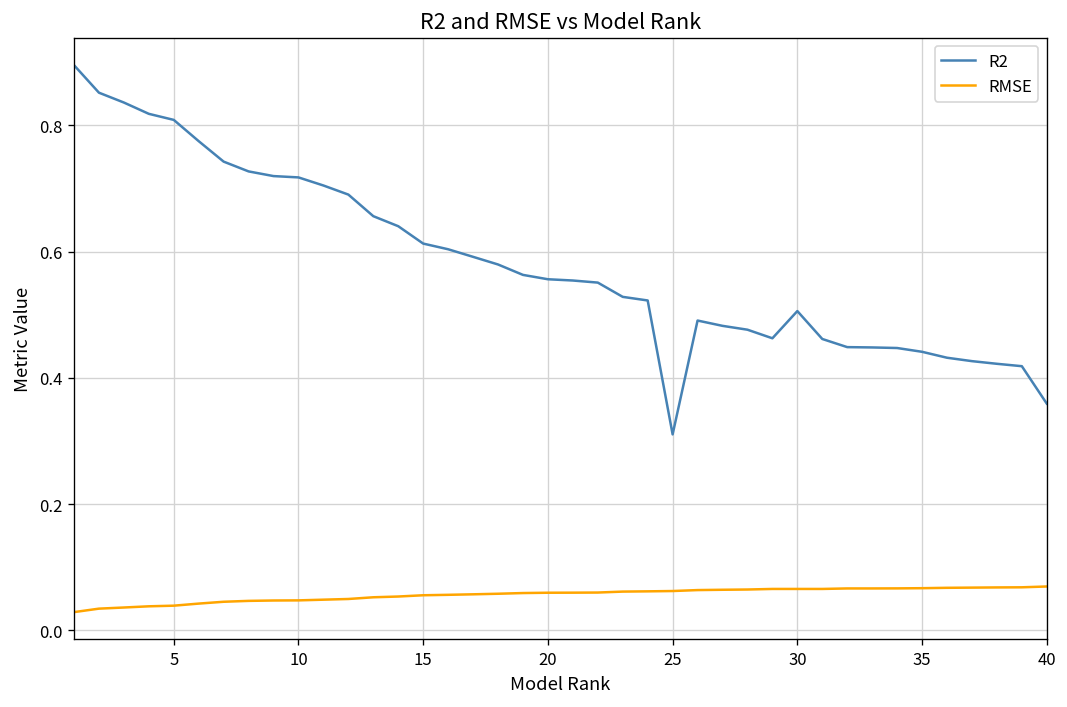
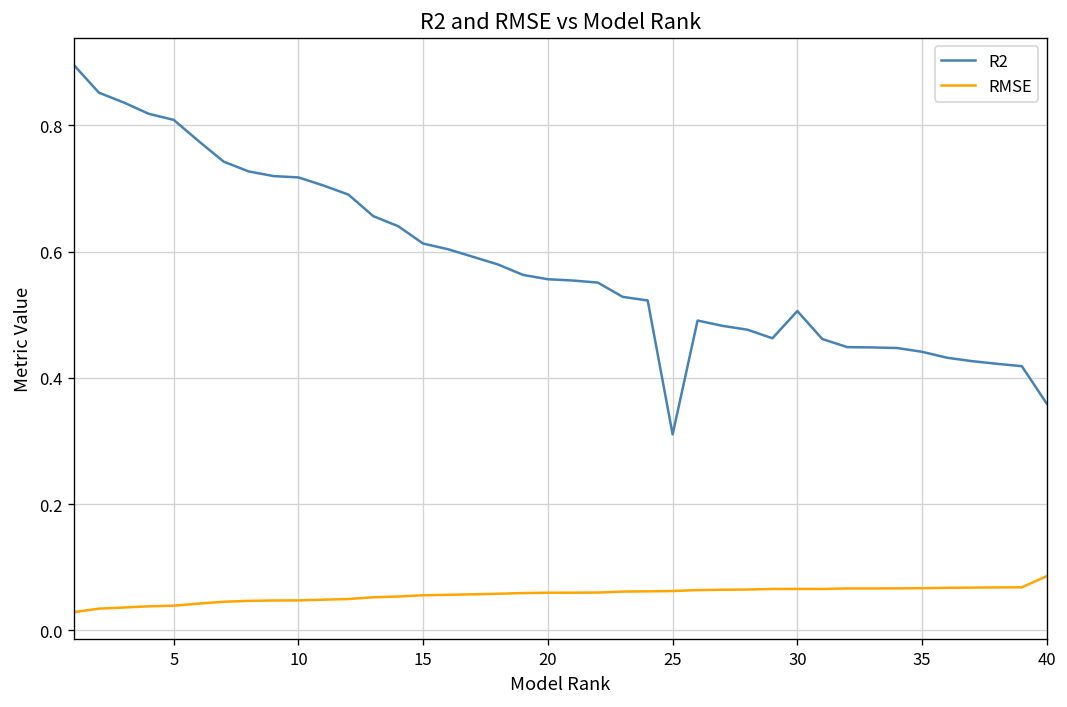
RMSE, 40: 0.07 -> 0.09
